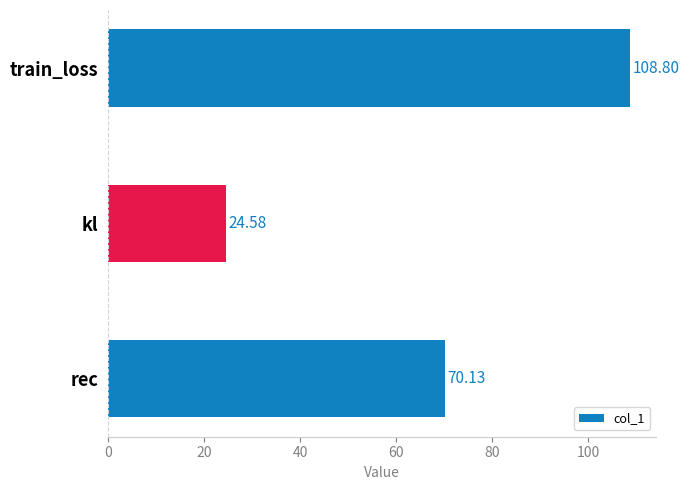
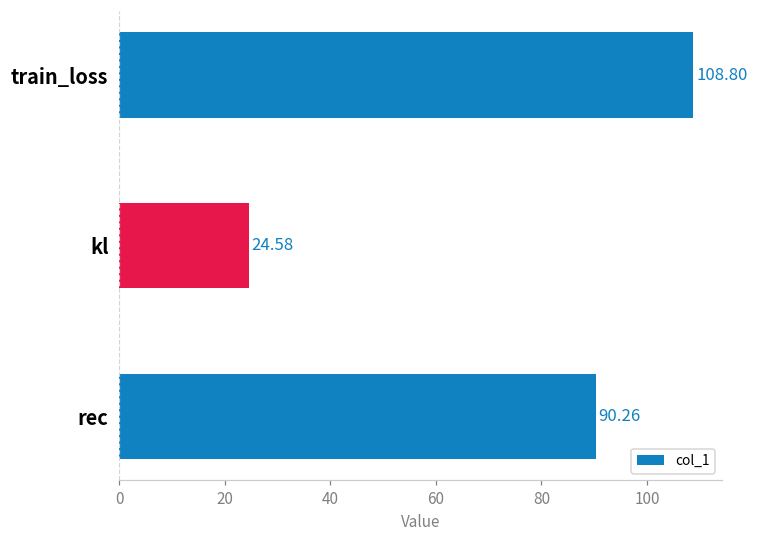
rec: 70.13 -> 90.26
